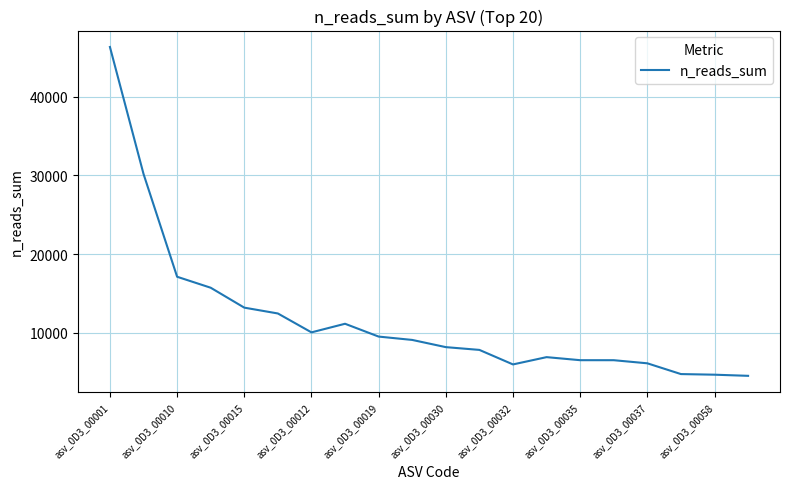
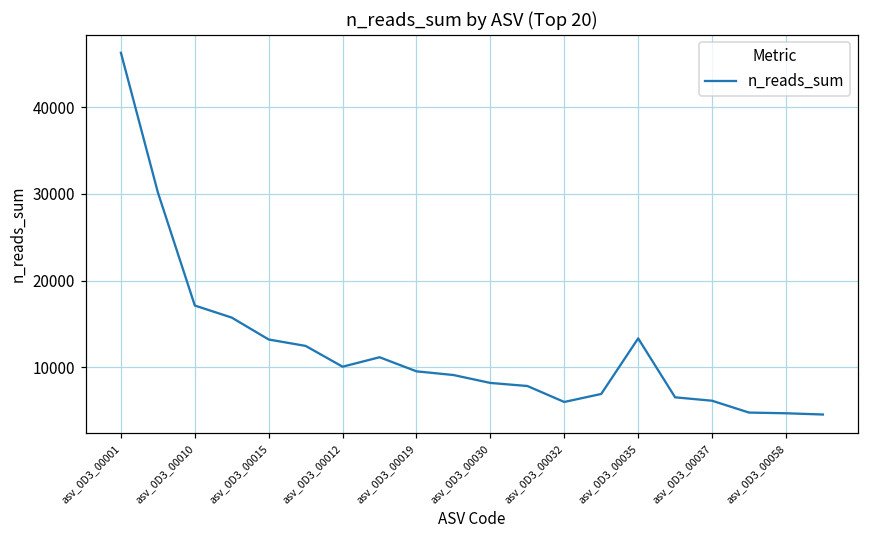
asv_0D3_00035: 7000 -> 13000
